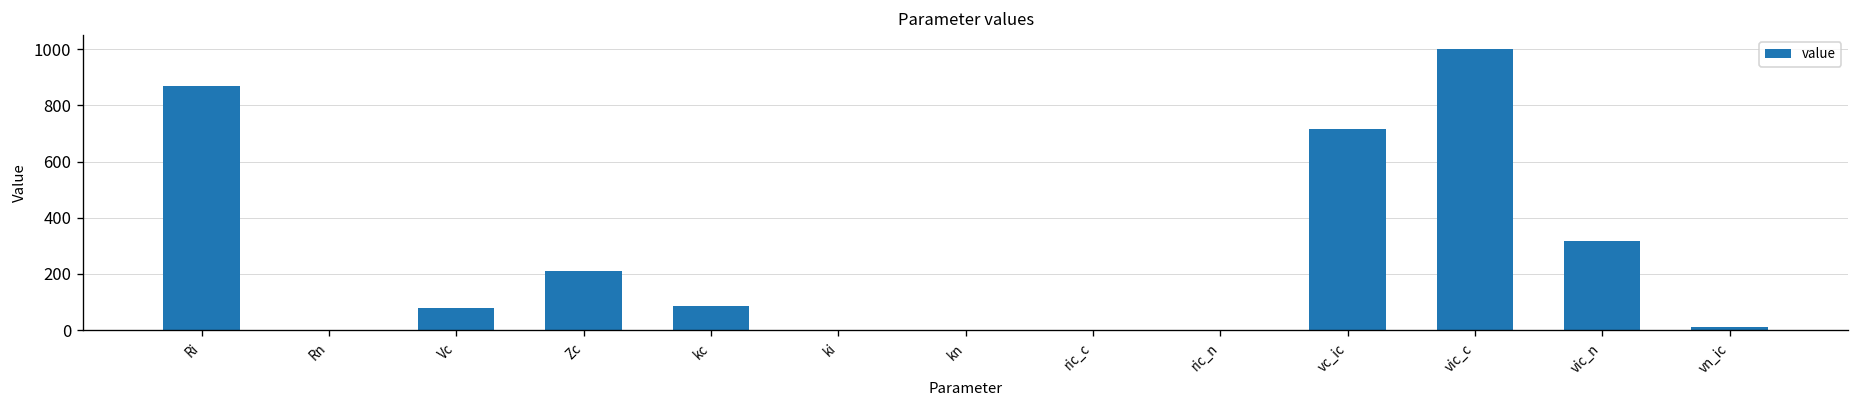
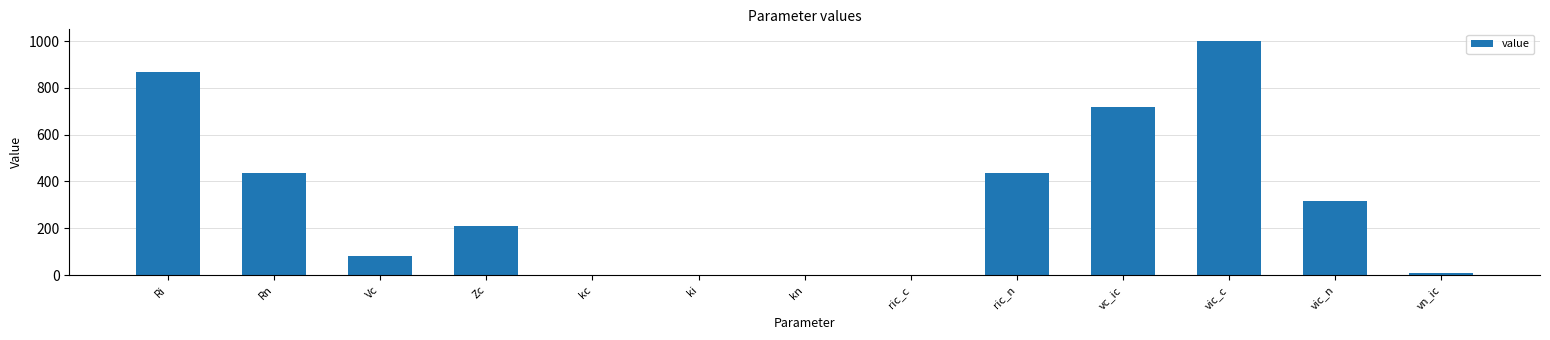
Rn: 0 -> 430
kc: 90 -> 0
ric_n: 0 -> 440
